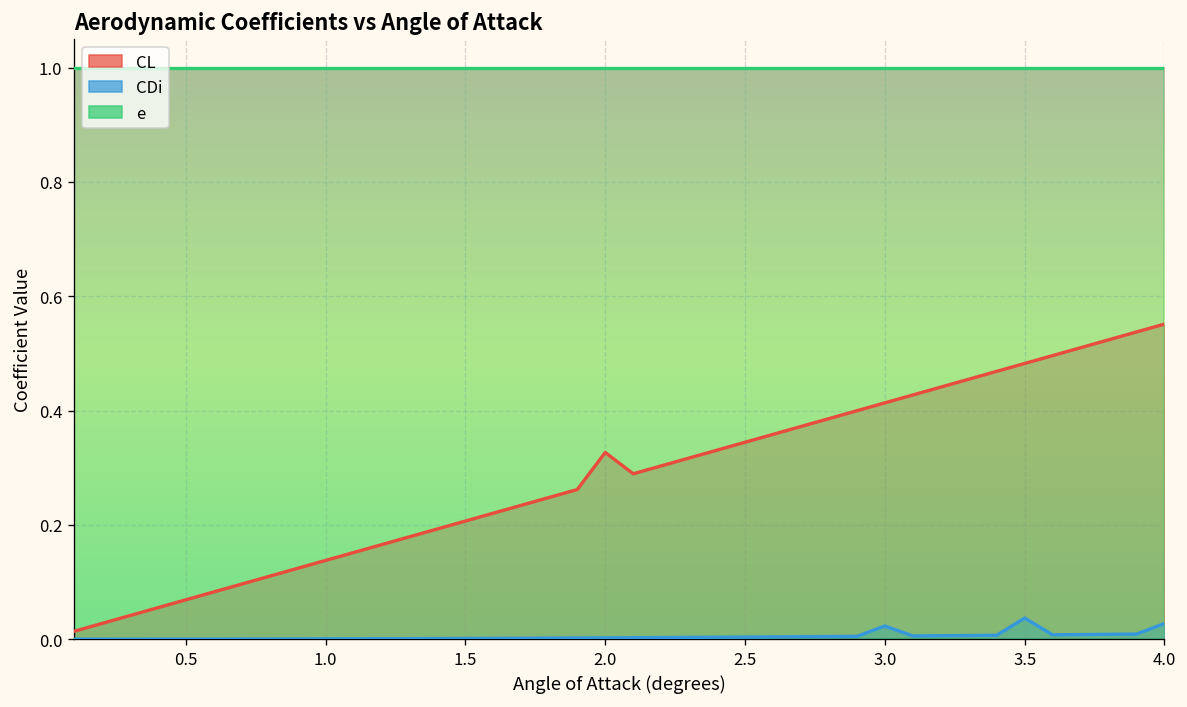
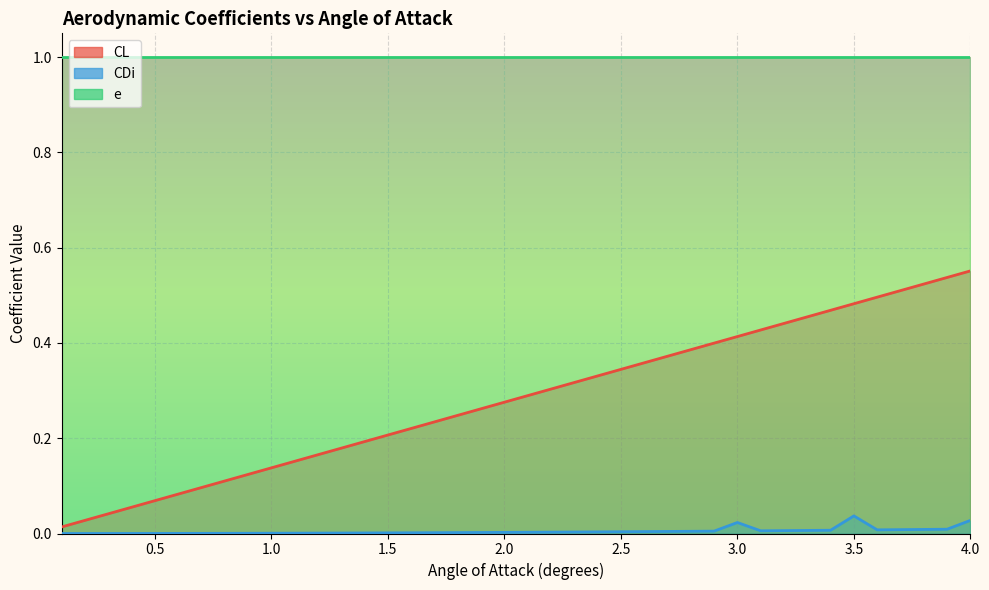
CL, 2.0: 0.33 -> 0.28
